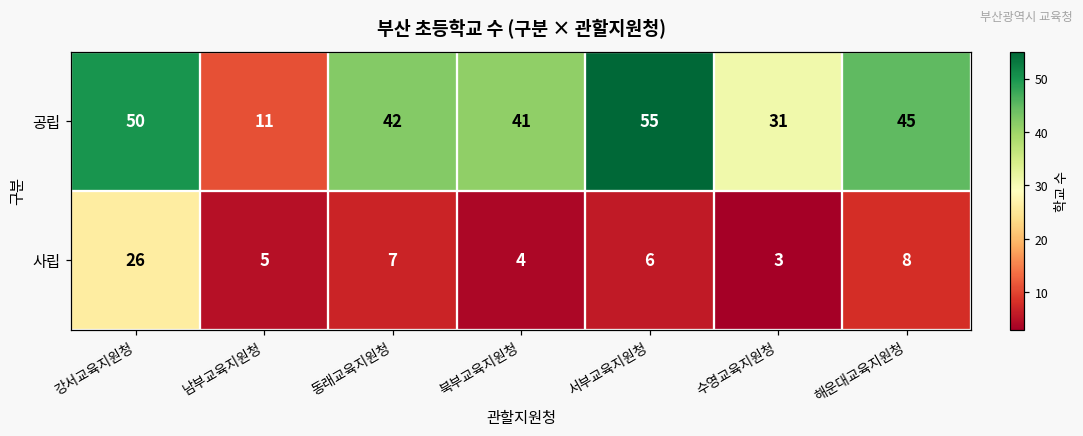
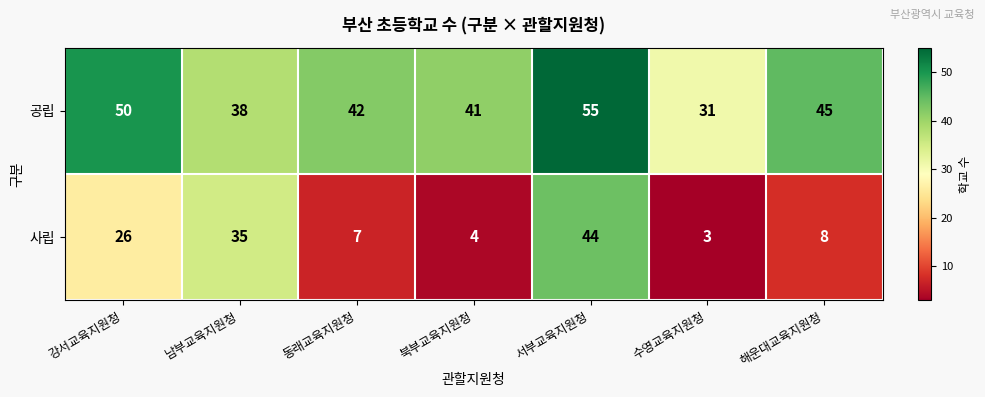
공립, 남부교육지원청: 11 -> 38
사립, 남부교육지원청: 5 -> 35
사립, 서부교육지원청: 6 -> 44
